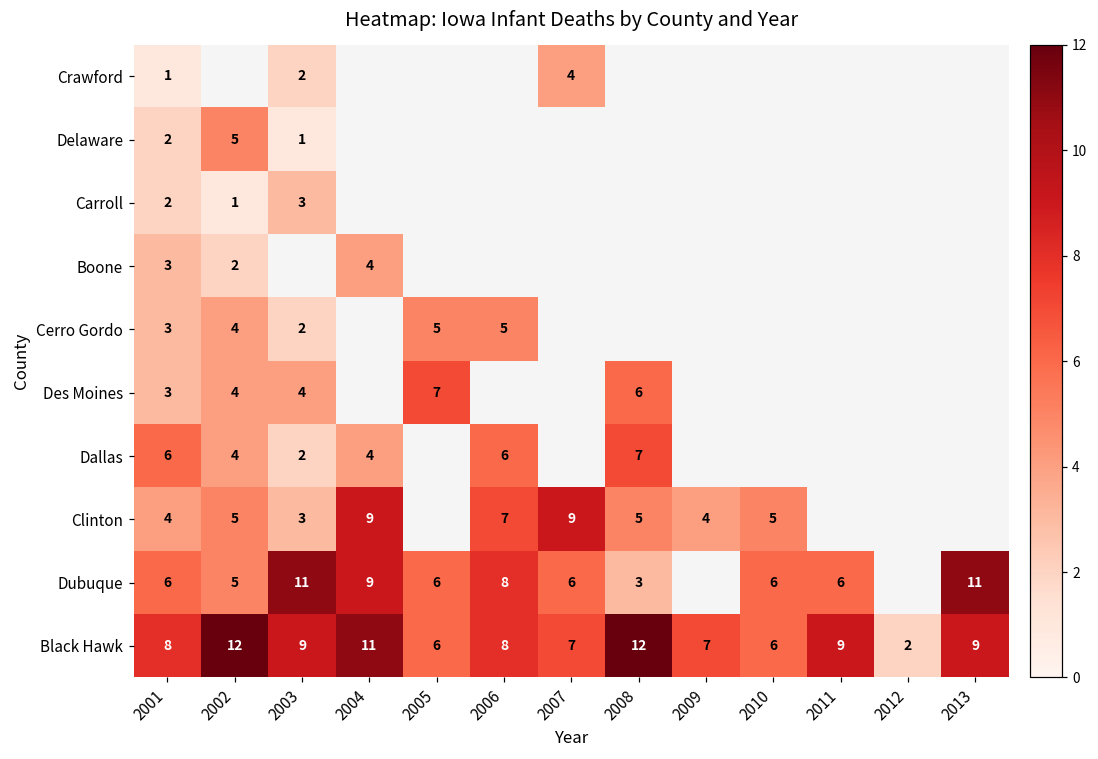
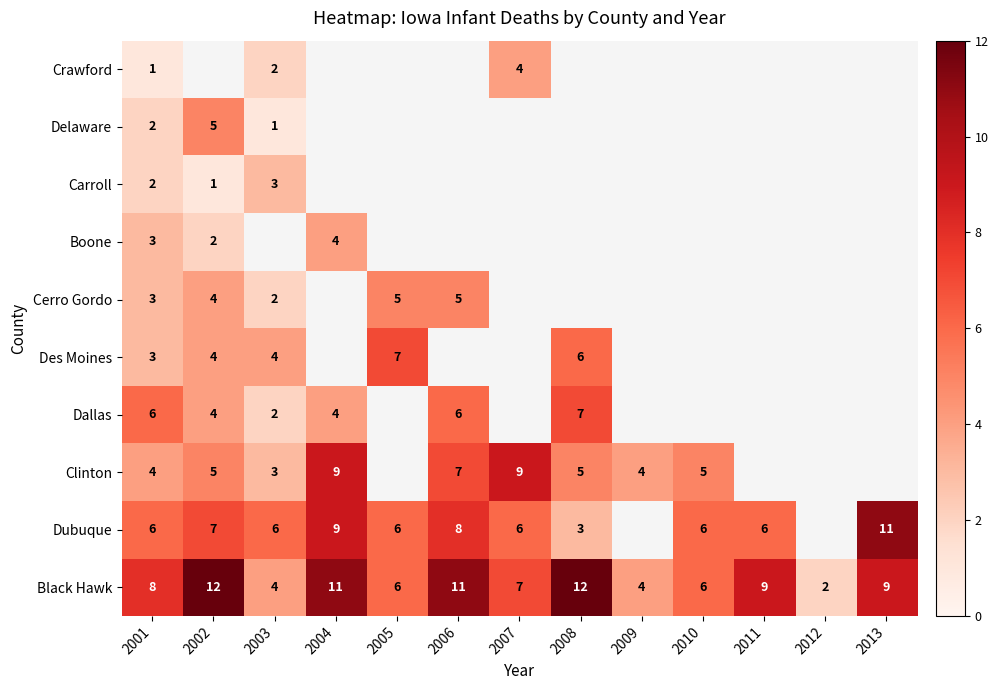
Dubuque, 2002: 5 -> 7
Dubuque, 2003: 11 -> 6
Black Hawk, 2003: 9 -> 4
Black Hawk, 2006: 8 -> 11
Black Hawk, 2009: 7 -> 4
